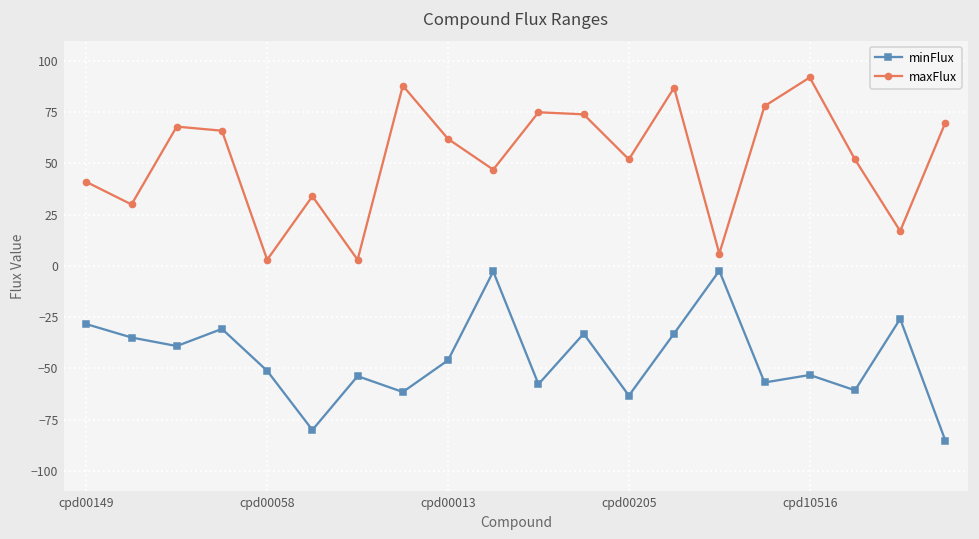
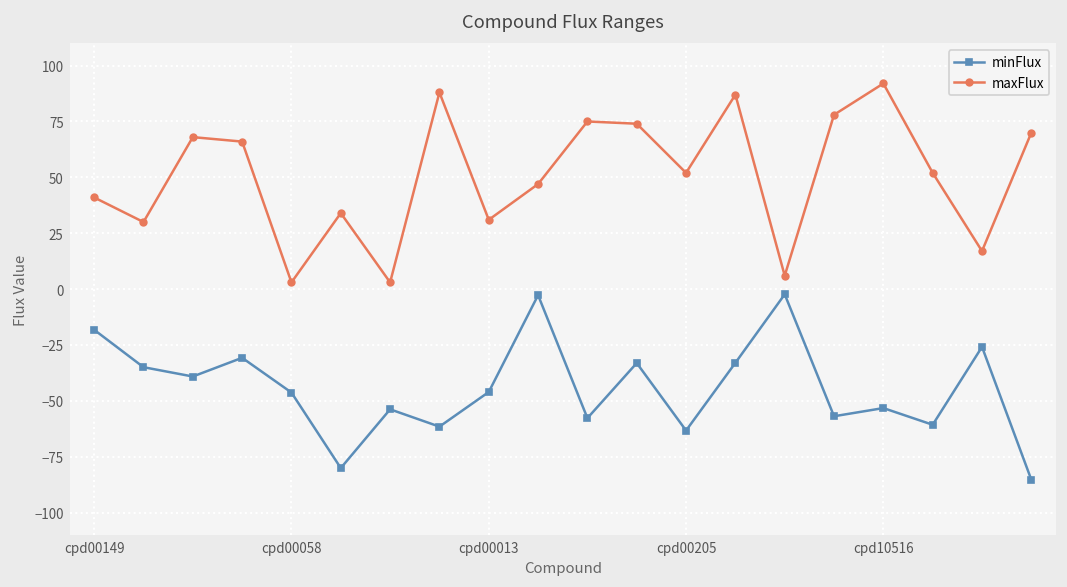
minFlux, cpd00149: -28 -> -18
minFlux, cpd00058: -51 -> -46
maxFlux, cpd00013: 62 -> 31
